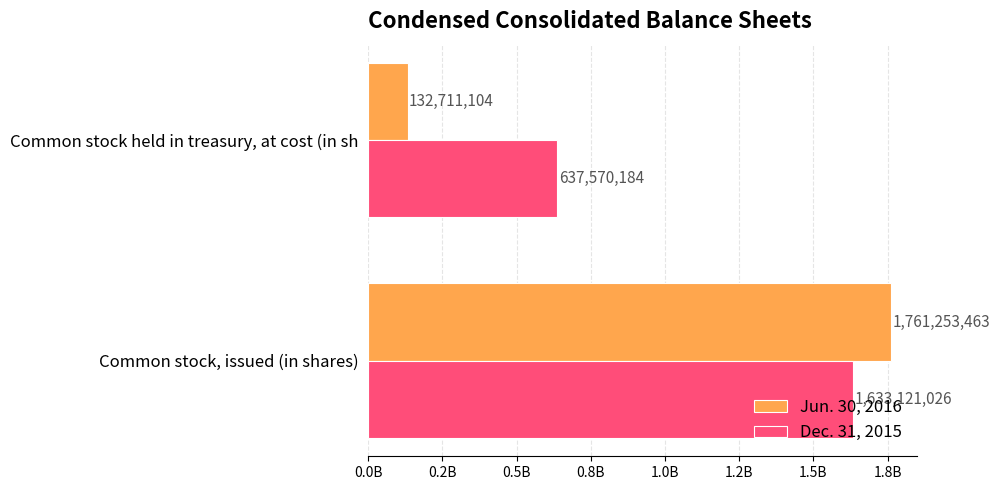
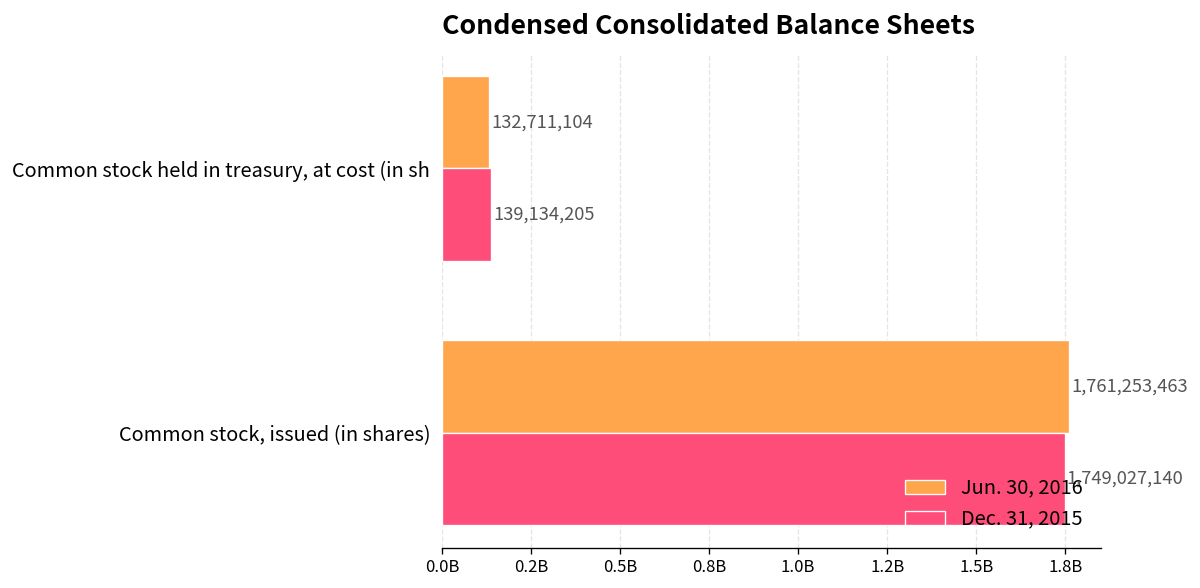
Dec. 31, 2015, Common stock held in treasury, at cost (in sh: 637,570,184 -> 139,134,205
Dec. 31, 2015, Common stock, issued (in shares): 1,633,121,026 -> 1,749,027,140
